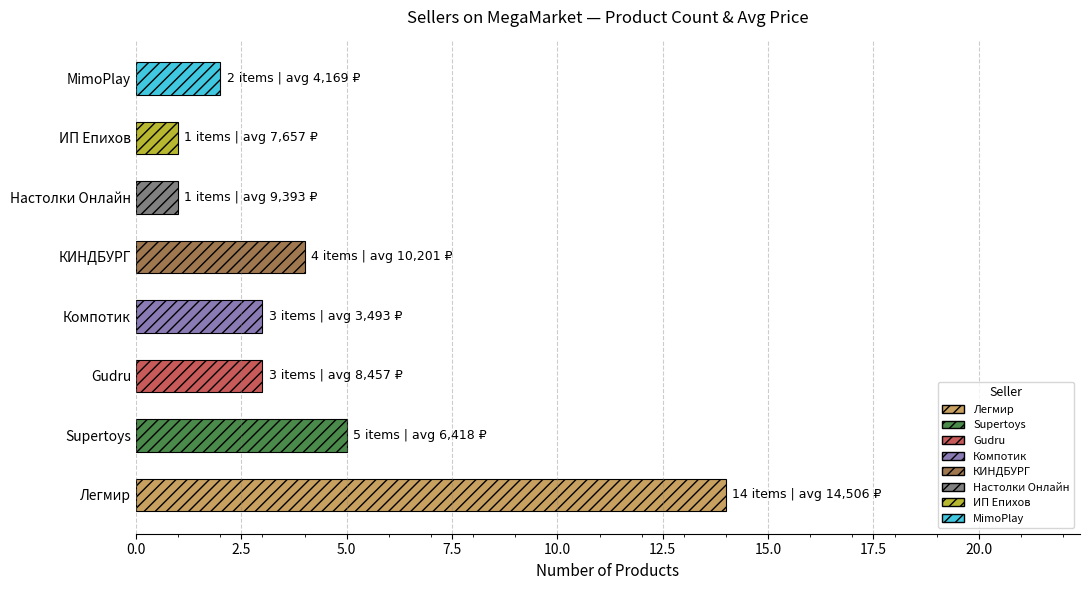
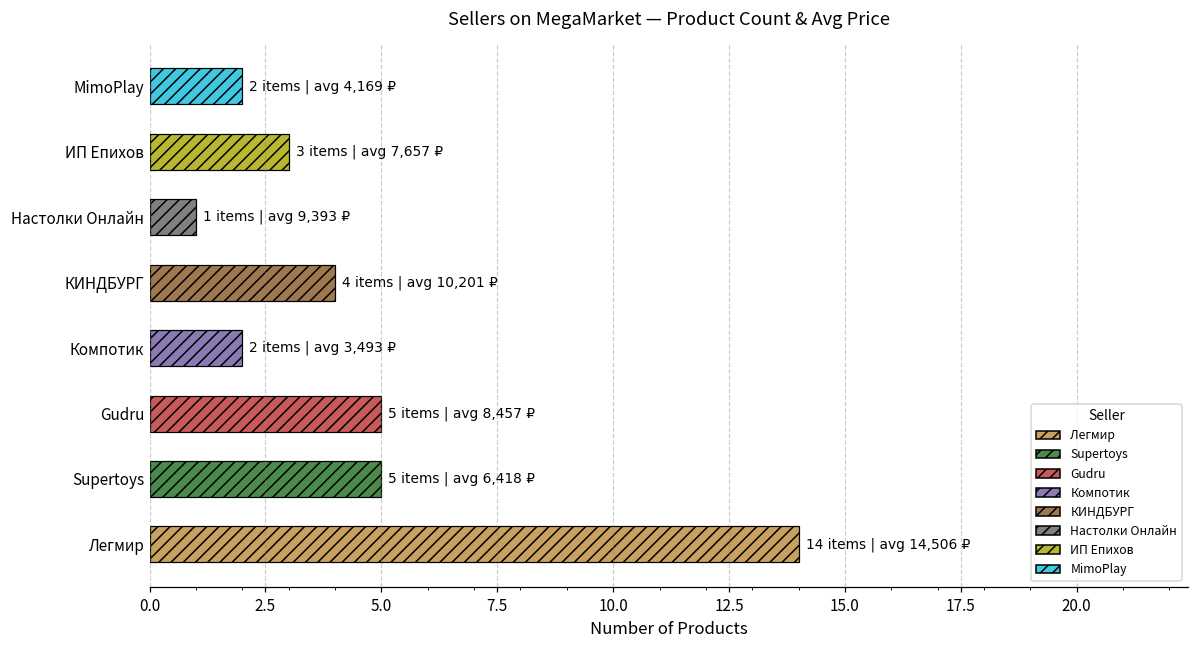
ИП Епихов: 1 -> 3
Компотик: 3 -> 2
Gudru: 3 -> 5
